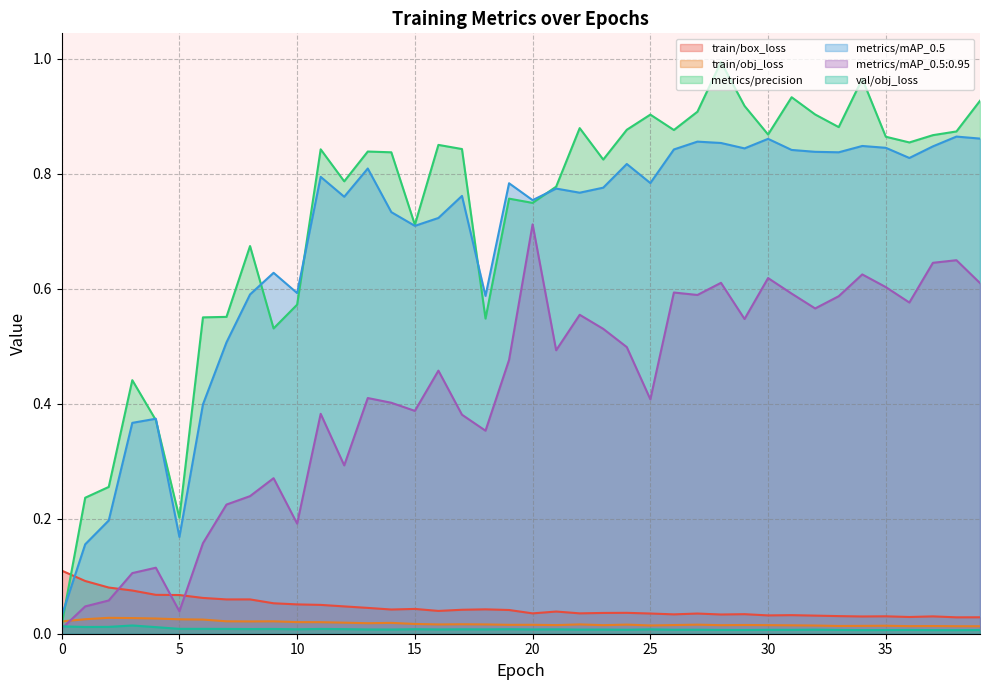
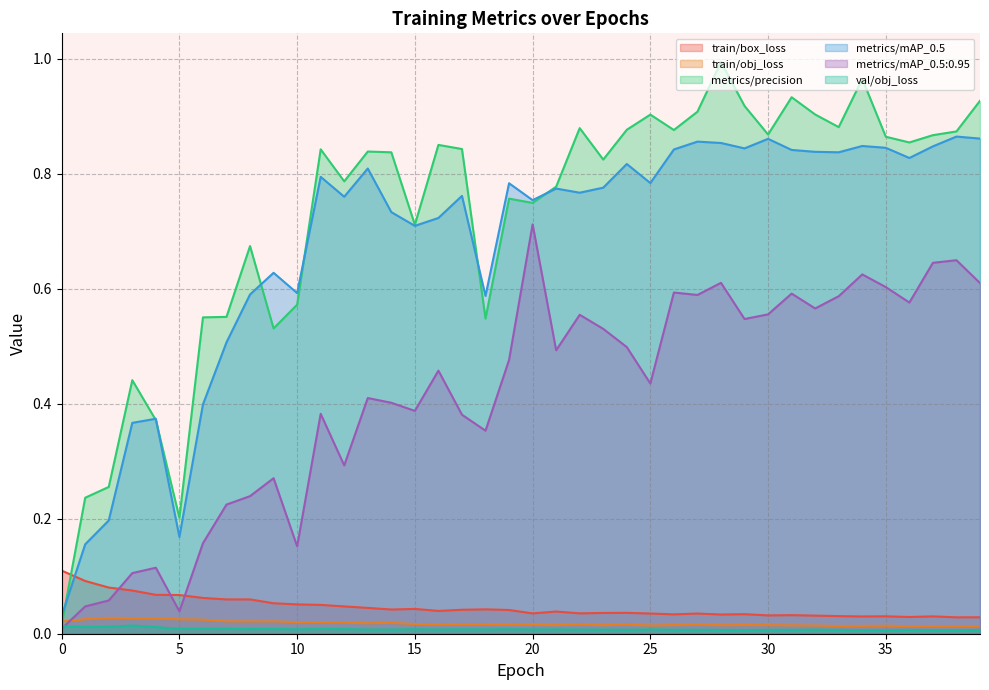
metrics/mAP_0.5:0.95, 10: 0.19 -> 0.15
metrics/mAP_0.5:0.95, 25: 0.41 -> 0.44
metrics/mAP_0.5:0.95, 30: 0.62 -> 0.56
